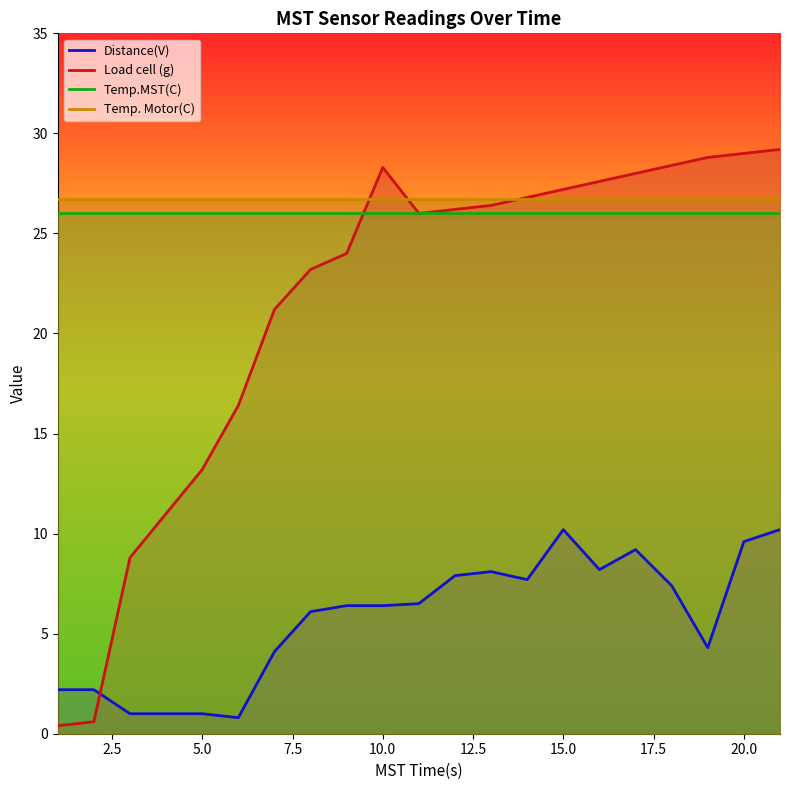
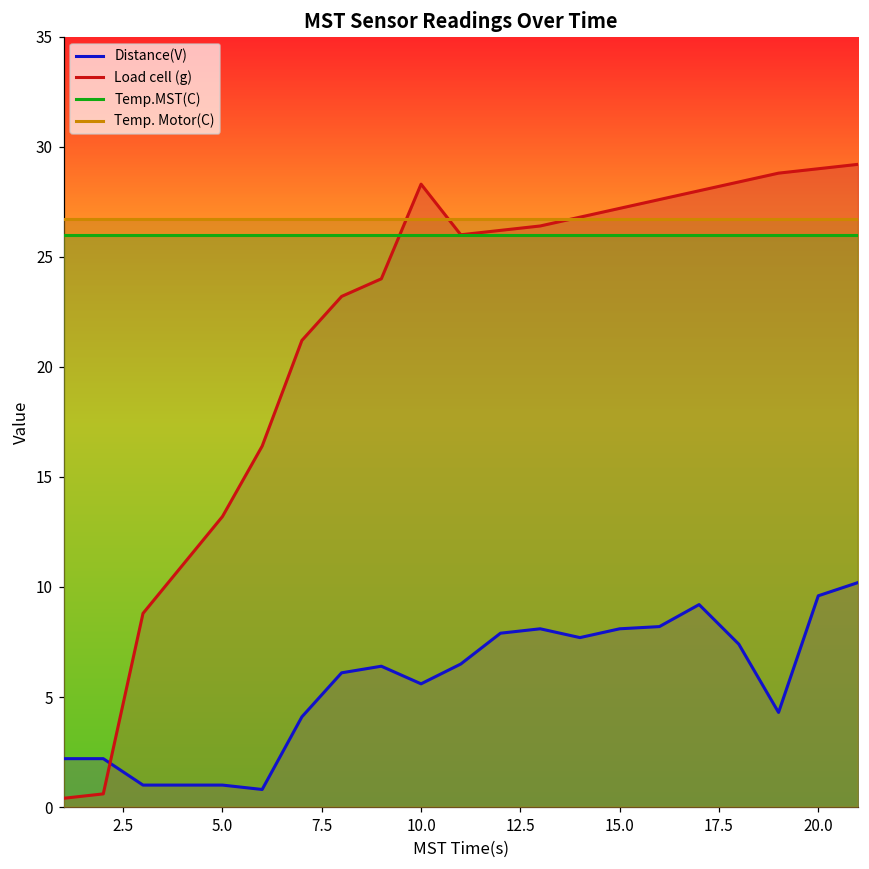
Distance(V), 10.0: 6.4 -> 5.6
Distance(V), 15.0: 10.2 -> 8.1
